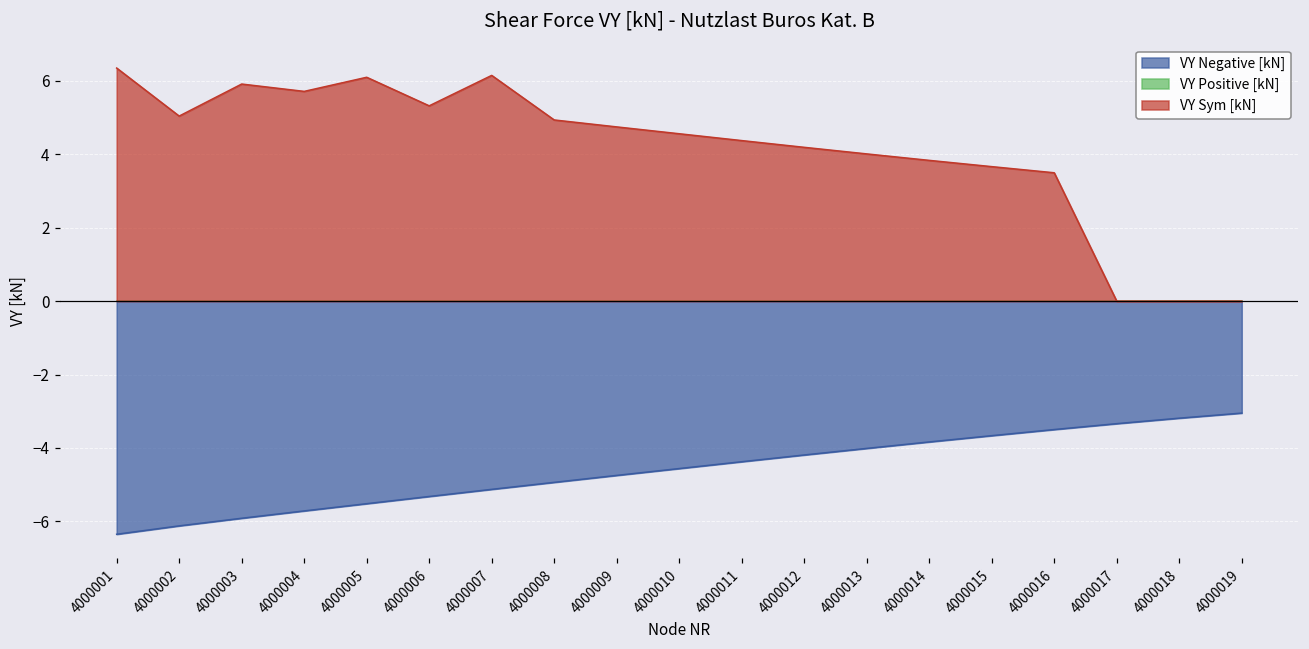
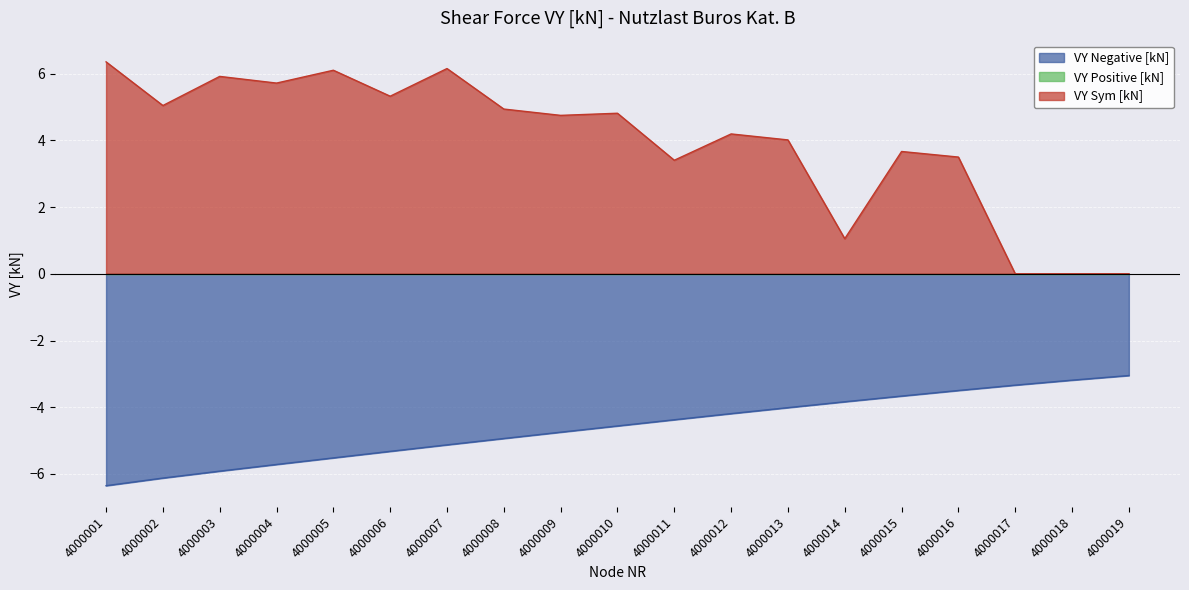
VY Sym [kN], 4000010: 4.6 -> 4.8
VY Sym [kN], 4000011: 4.4 -> 3.4
VY Sym [kN], 4000014: 3.8 -> 1.1
